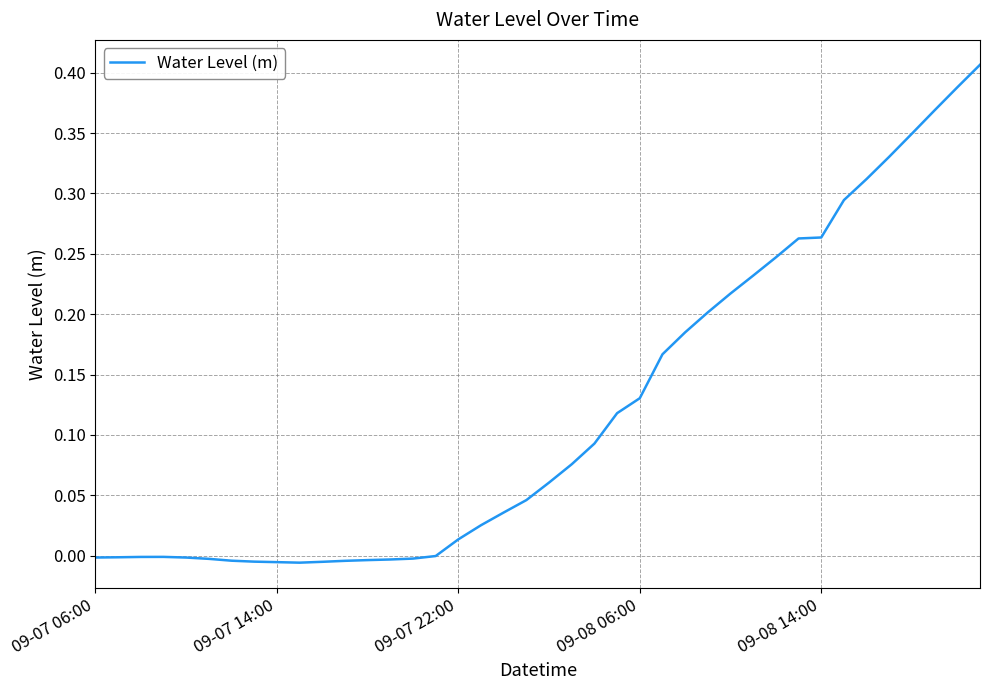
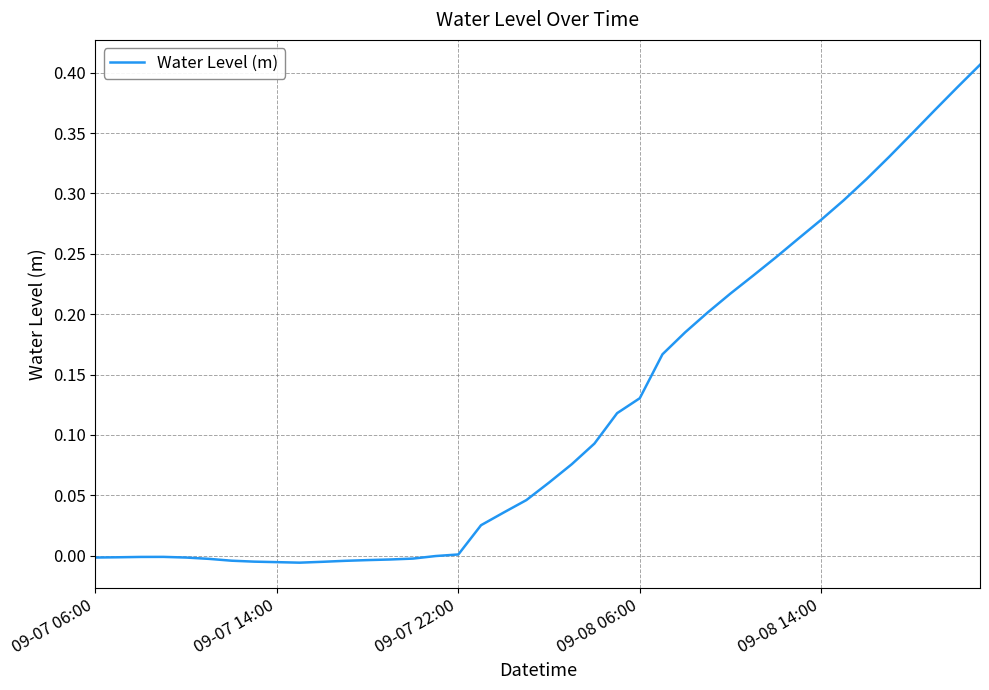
09-07 22:00: 0.014 -> 0.001
09-08 14:00: 0.264 -> 0.278
